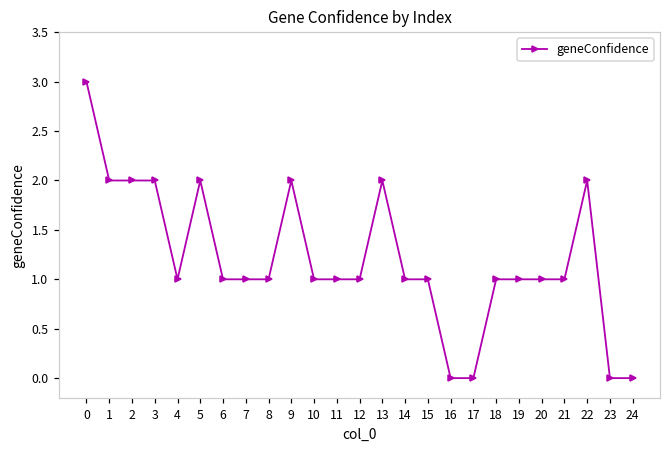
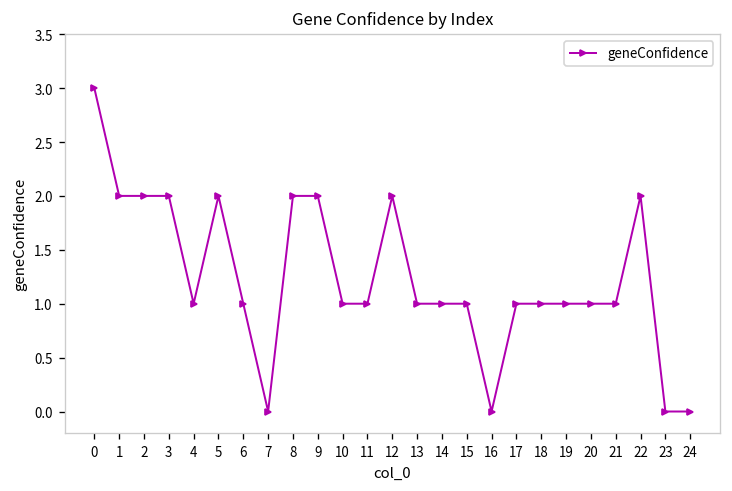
7: 1 -> 0
8: 1 -> 2
12: 1 -> 2
13: 2 -> 1
17: 0 -> 1
